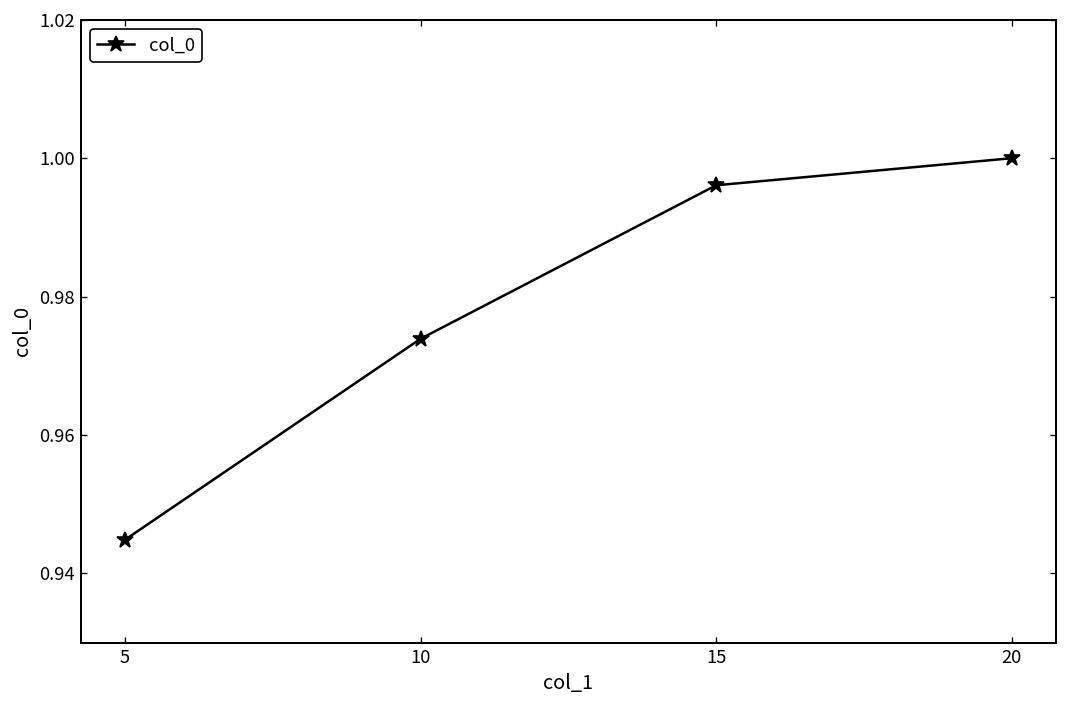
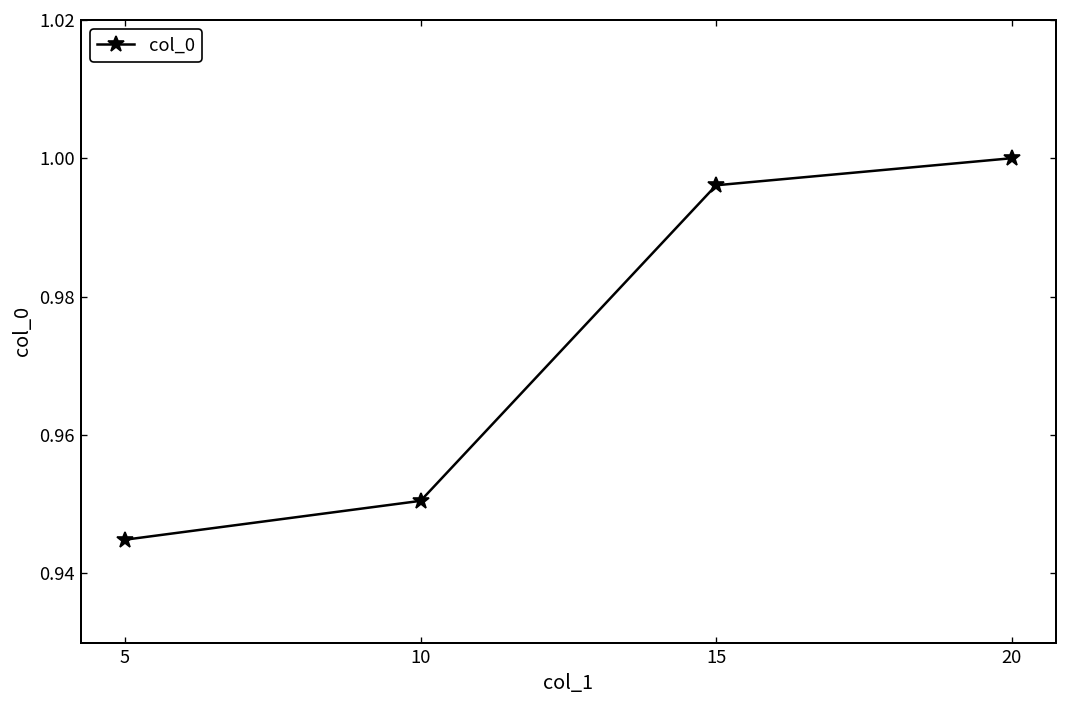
10: 0.974 -> 0.950
